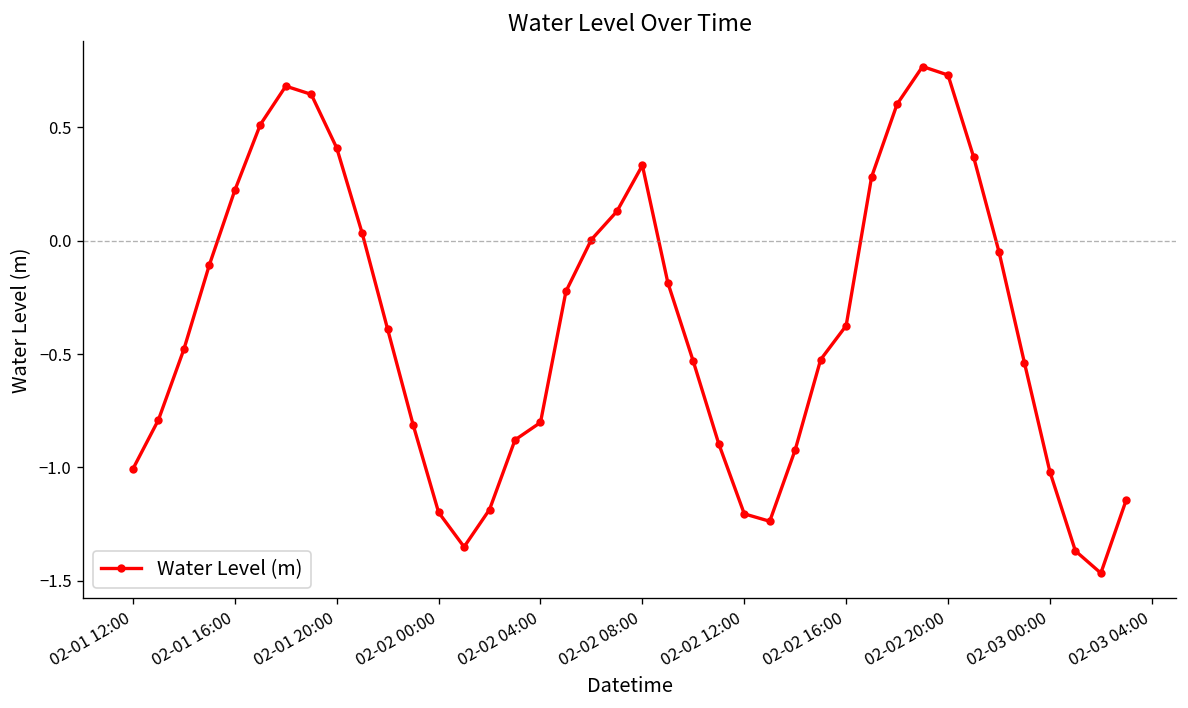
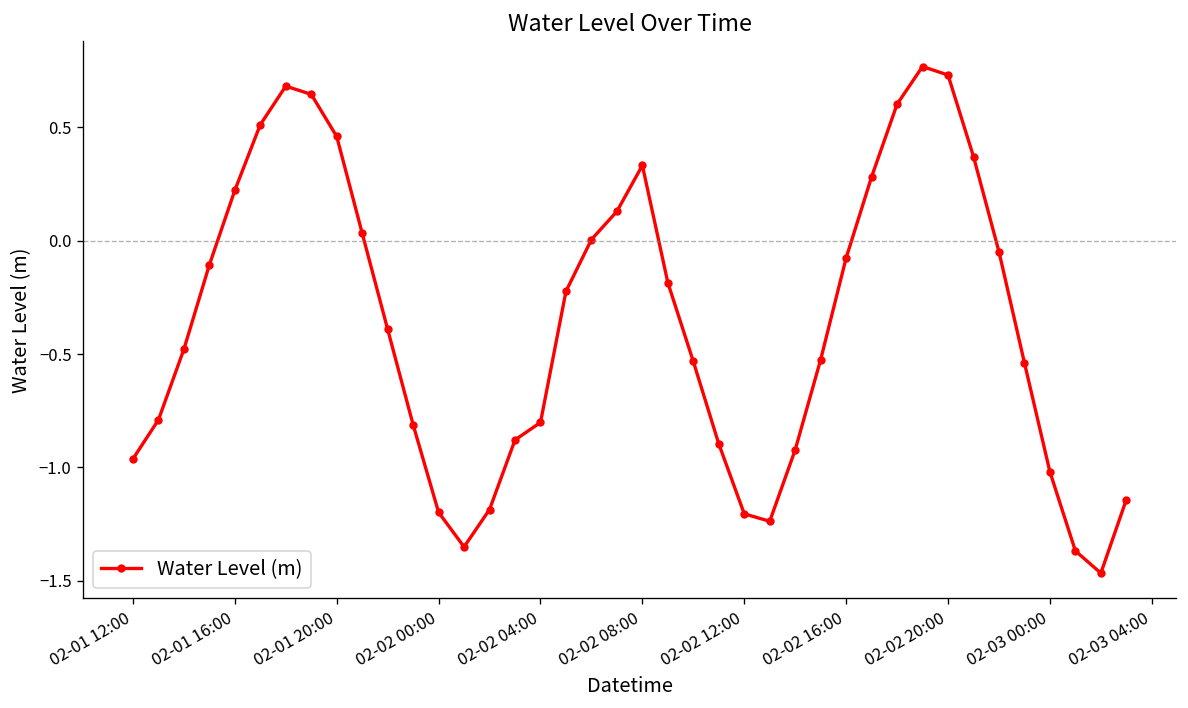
02-01 12:00: -1.01 -> -0.96
02-01 20:00: 0.41 -> 0.46
02-02 16:00: -0.38 -> -0.08
